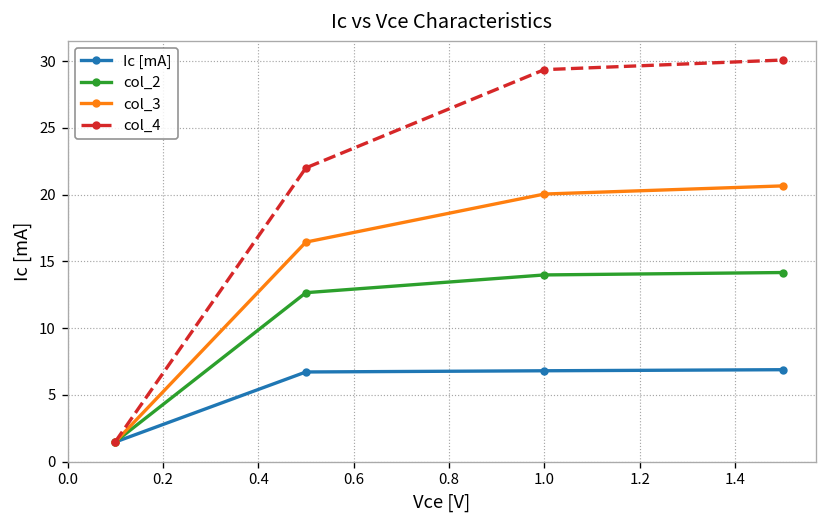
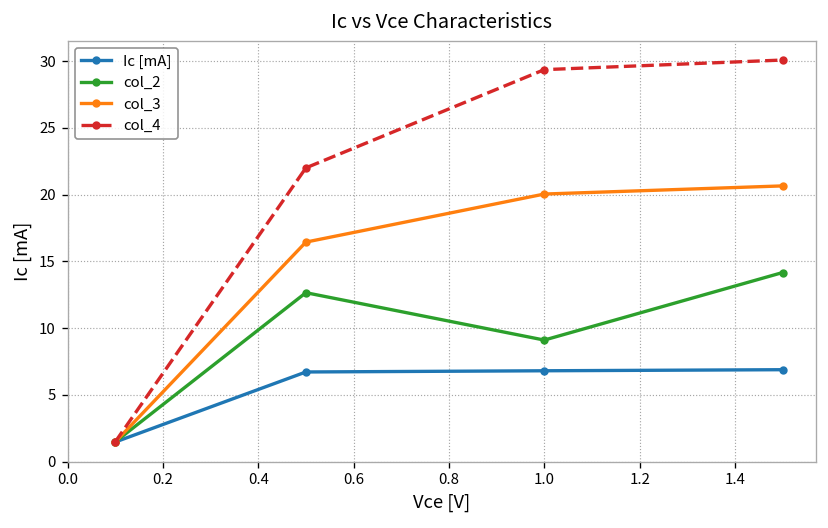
col_2, 1.0: 14.0 -> 9.1
